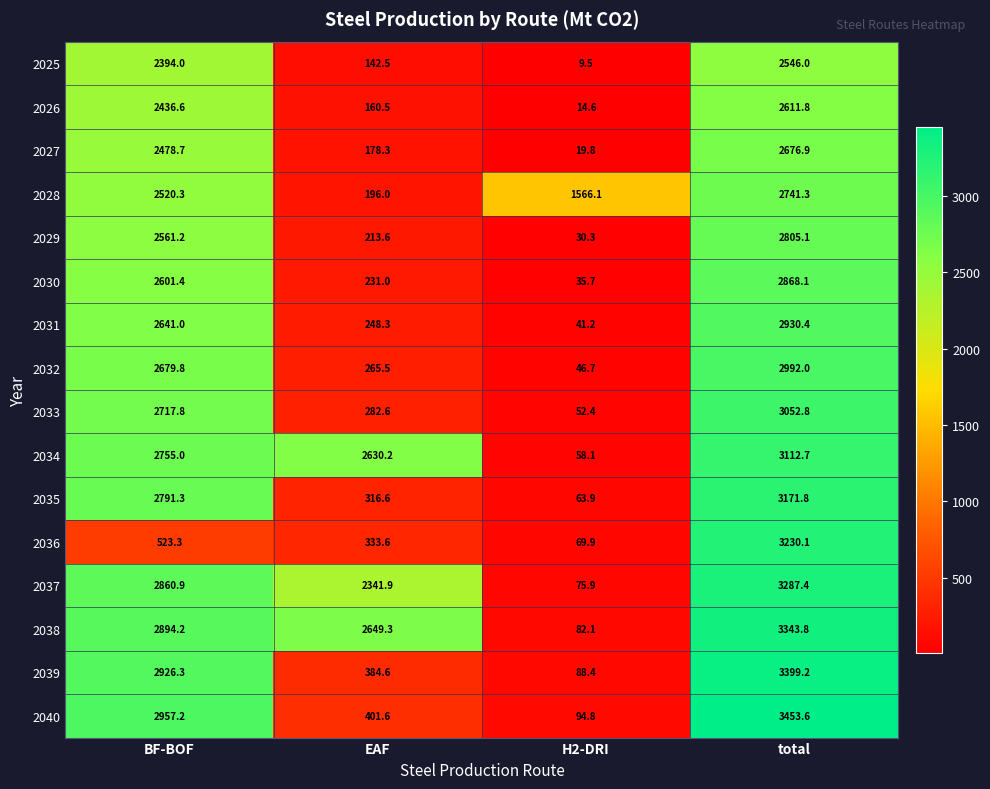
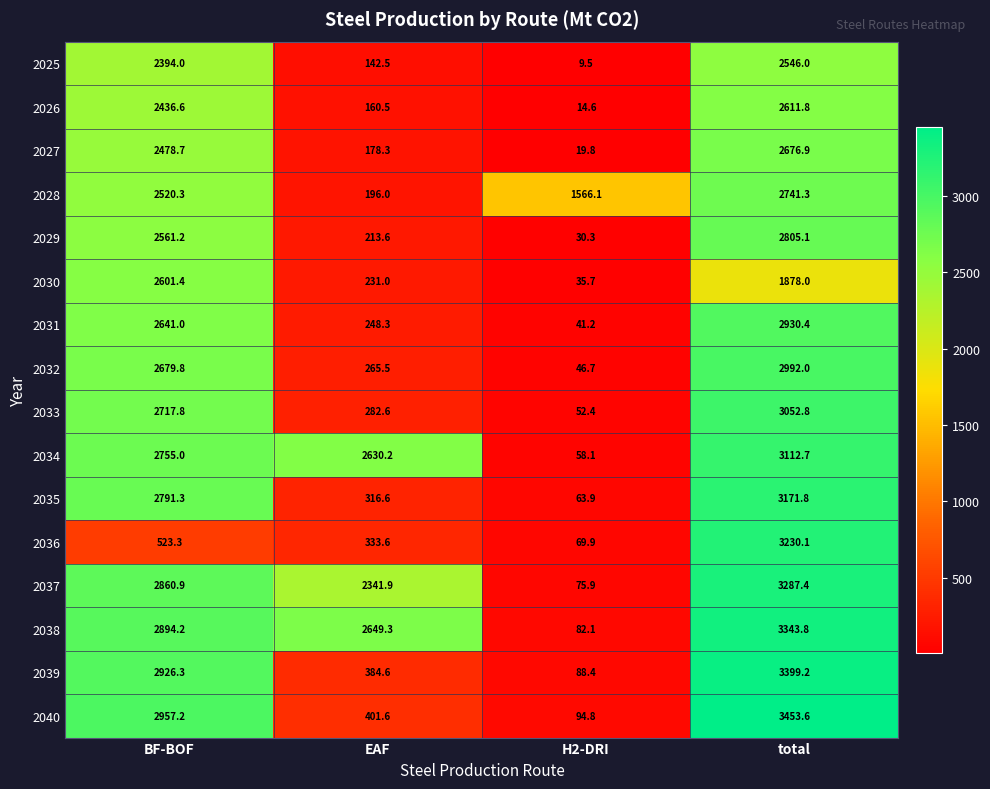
2030, total: 2868.1 -> 1878.0
